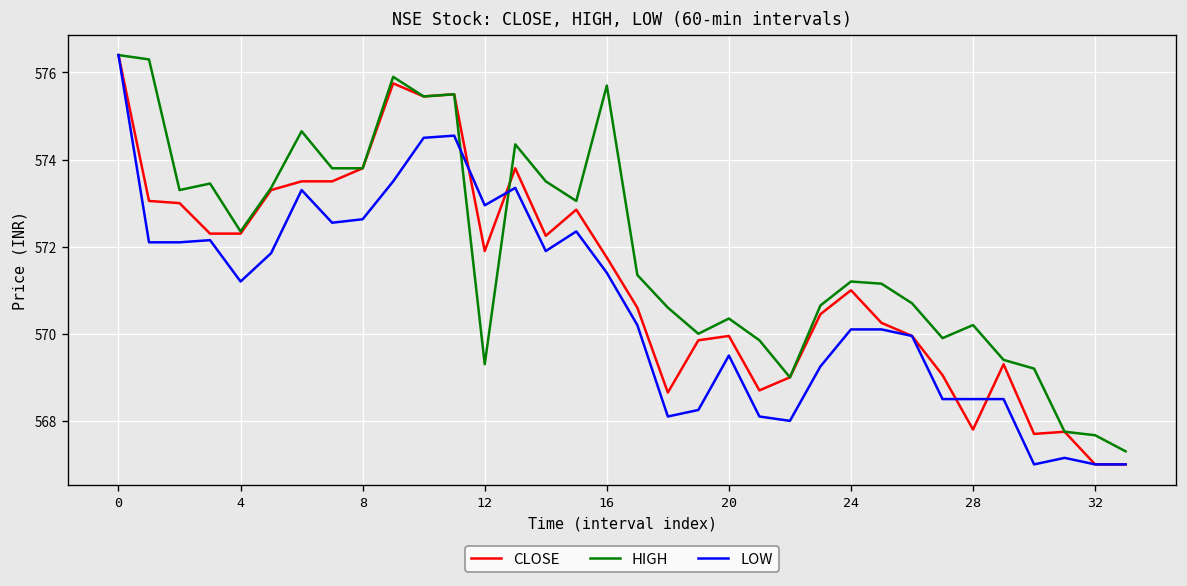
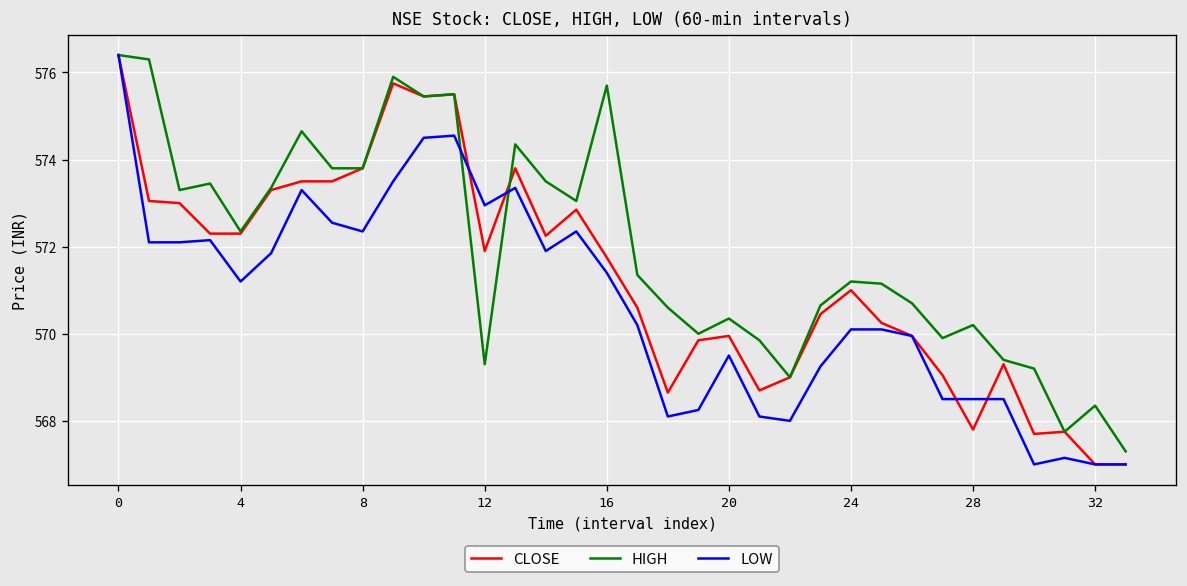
LOW, 8: 572.6 -> 572.4
HIGH, 32: 567.7 -> 568.4
